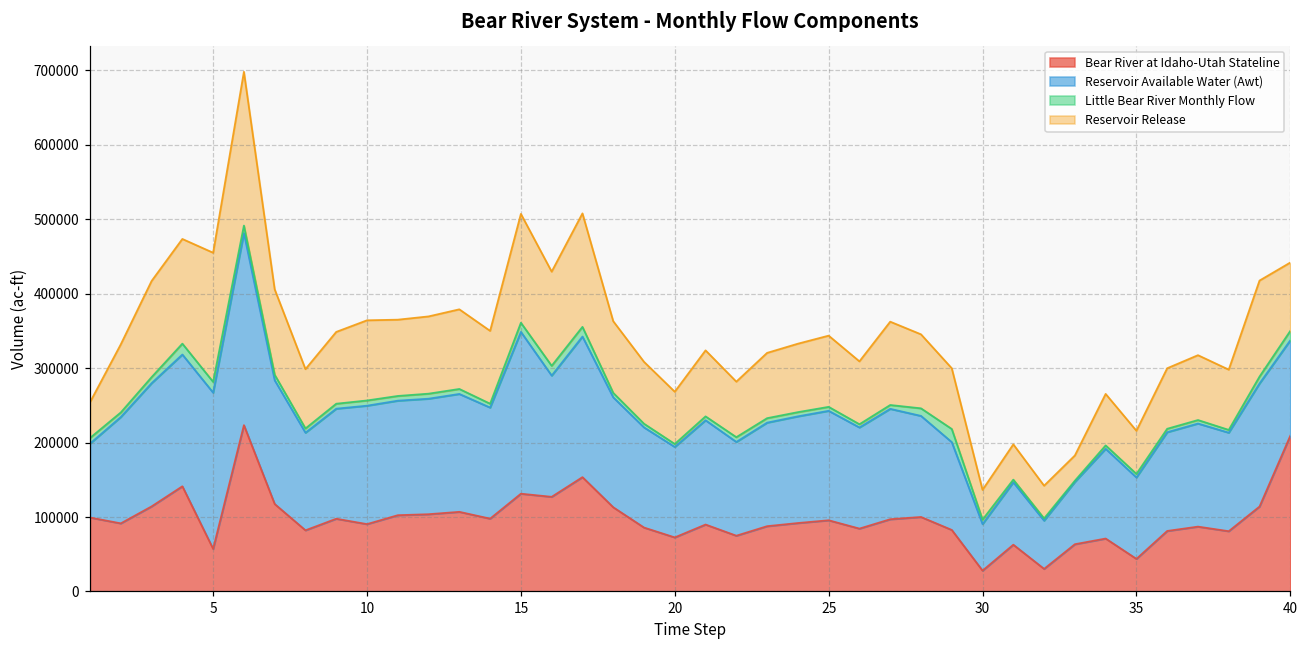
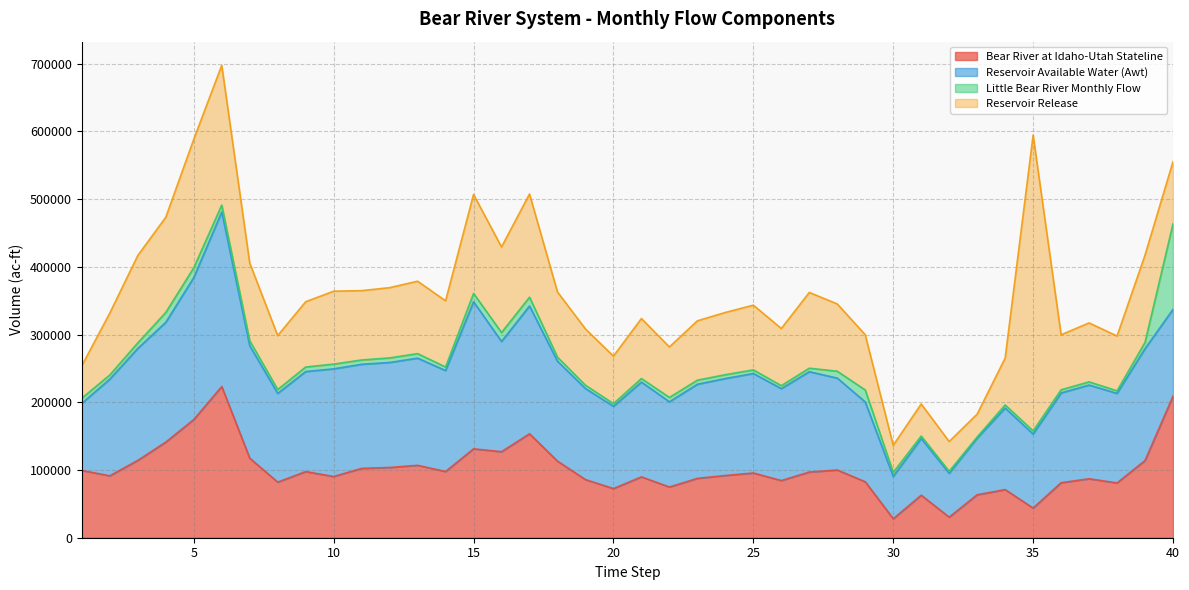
Bear River at Idaho-Utah Stateline, 5: 60000 -> 170000
Reservoir Release, 5: 170000 -> 190000
Reservoir Release, 35: 60000 -> 440000
Little Bear River Monthly Flow, 40: 10000 -> 130000
